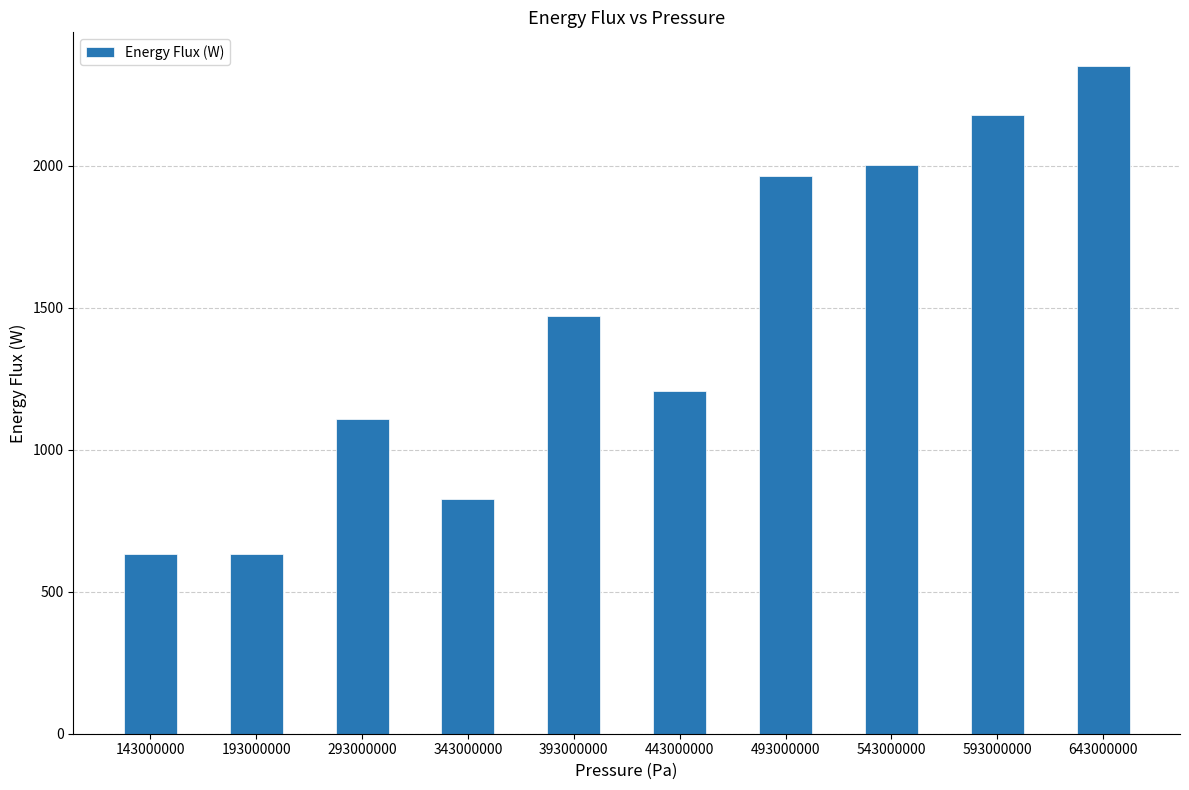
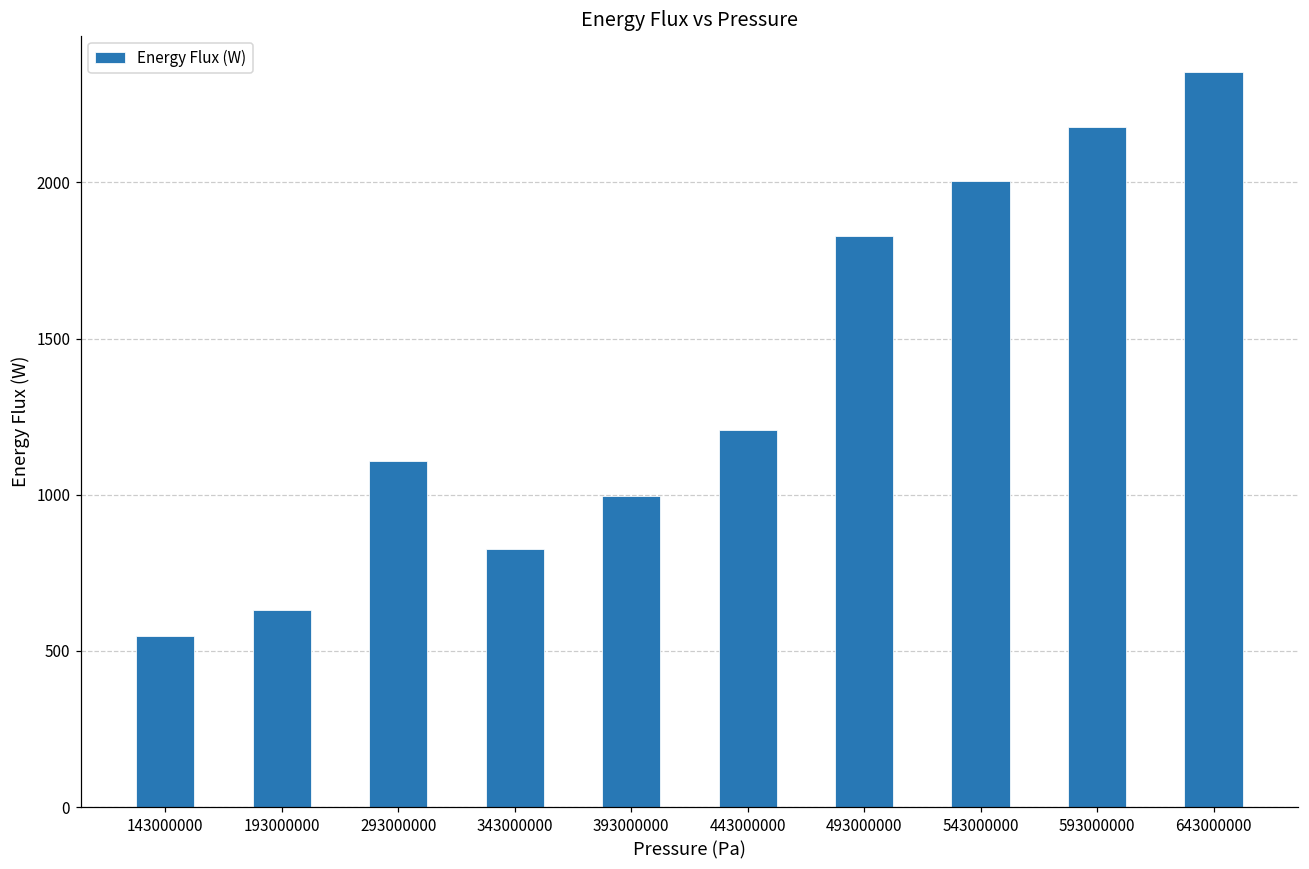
143000000: 630 -> 550
393000000: 1470 -> 990
493000000: 1970 -> 1830
